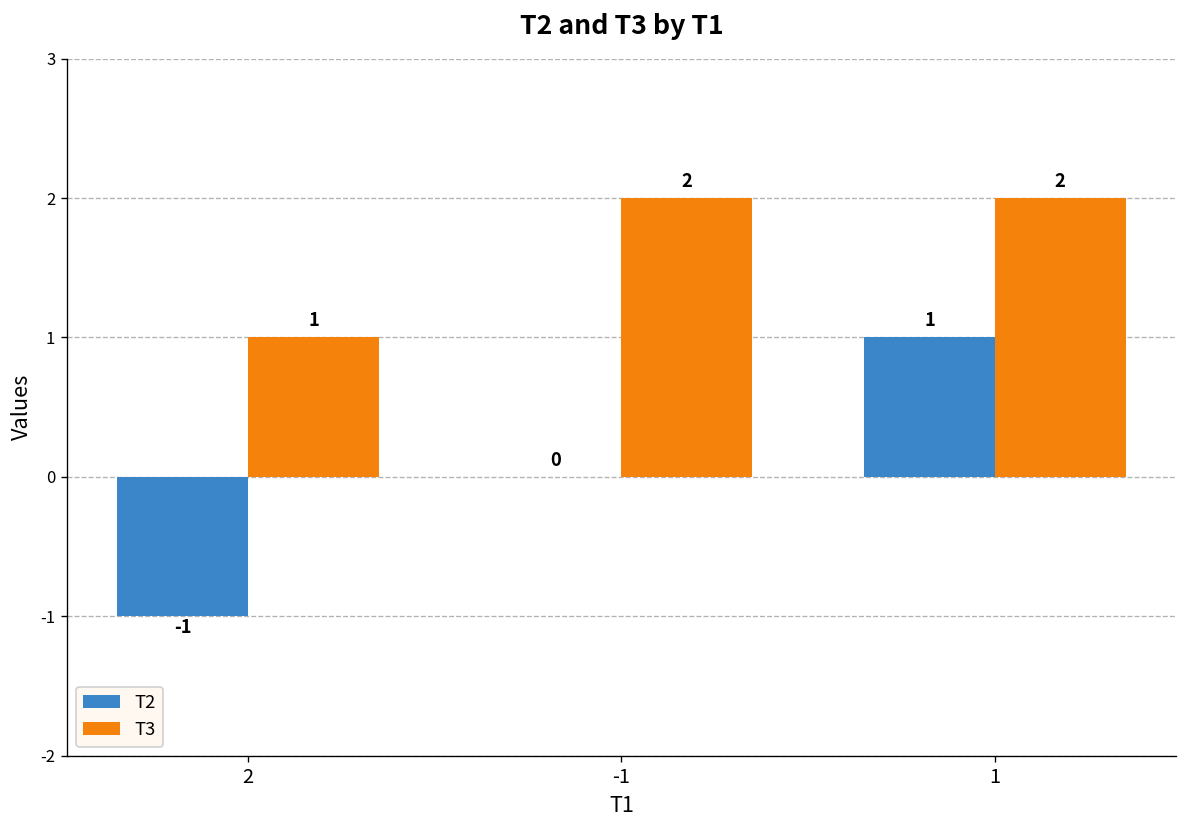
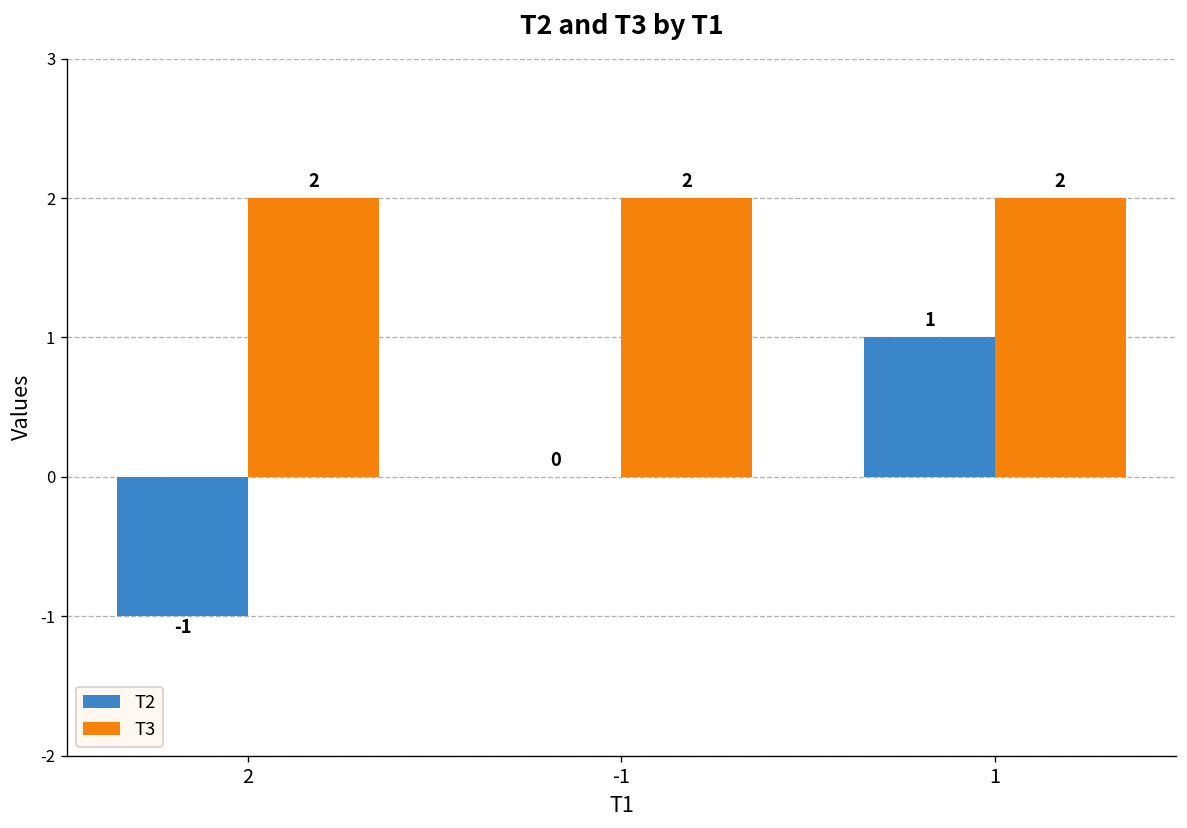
T3, 2: 1 -> 2
